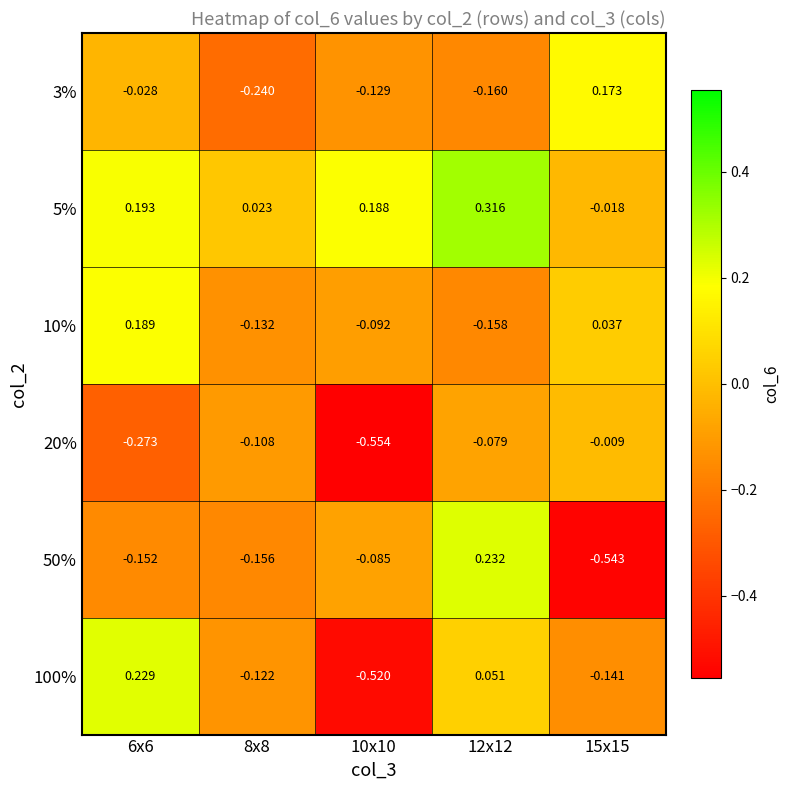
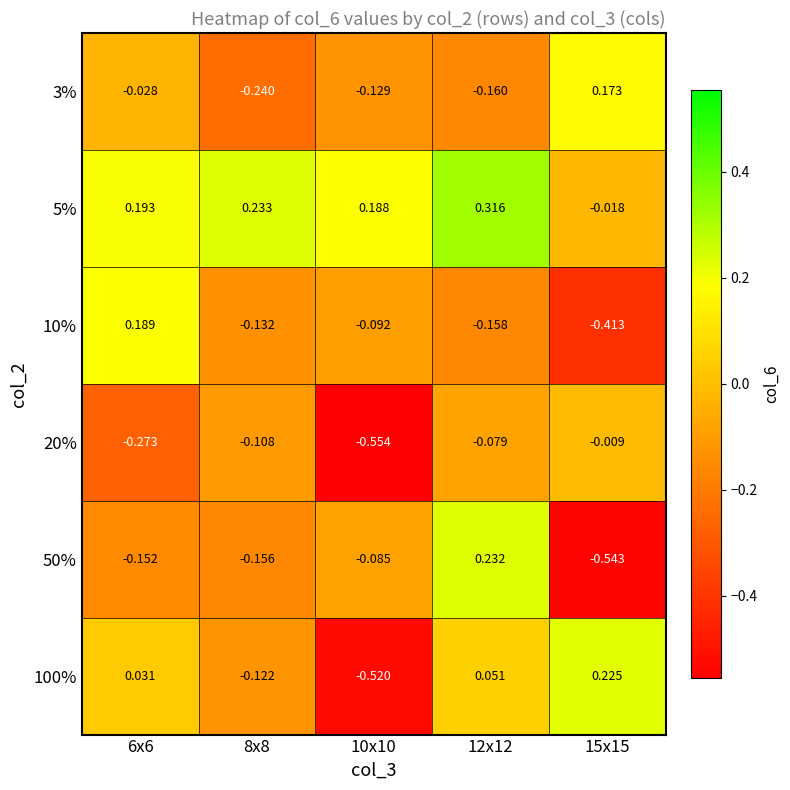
5%, 8x8: 0.023 -> 0.233
10%, 15x15: 0.037 -> -0.413
100%, 6x6: 0.229 -> 0.031
100%, 15x15: -0.141 -> 0.225
